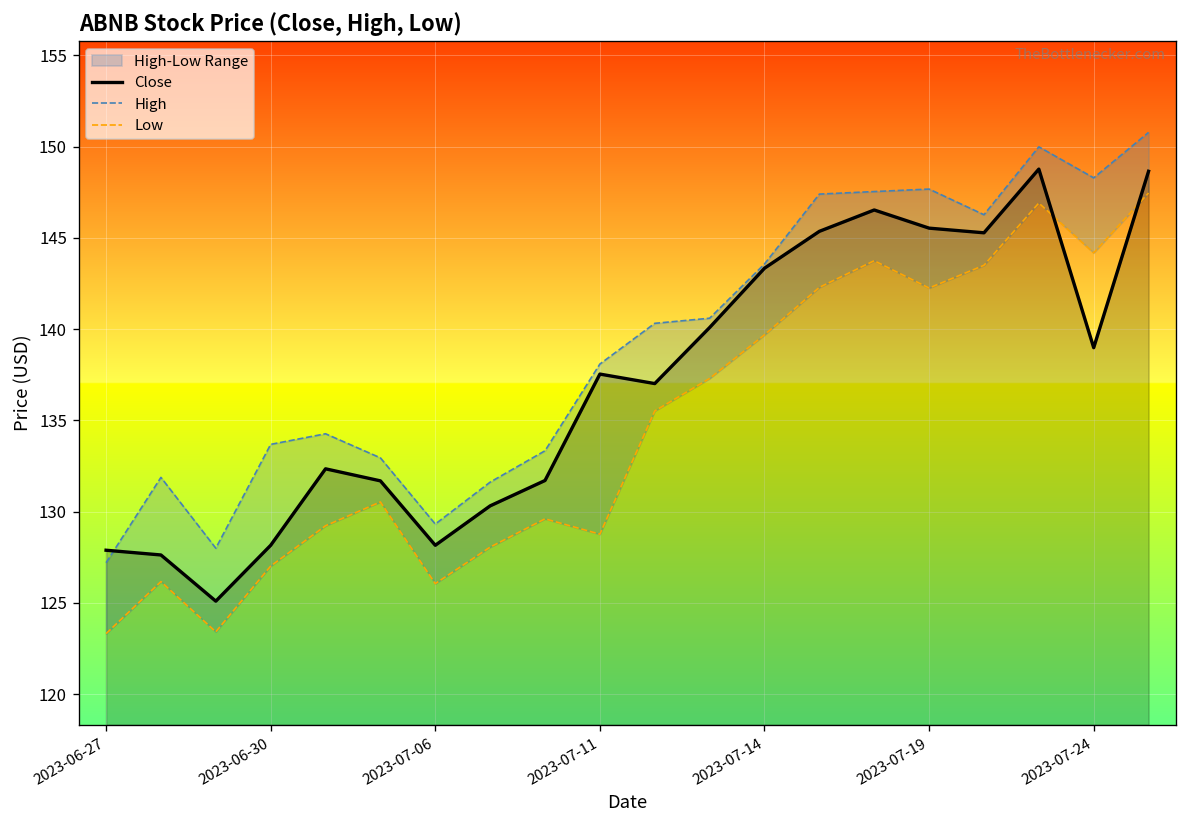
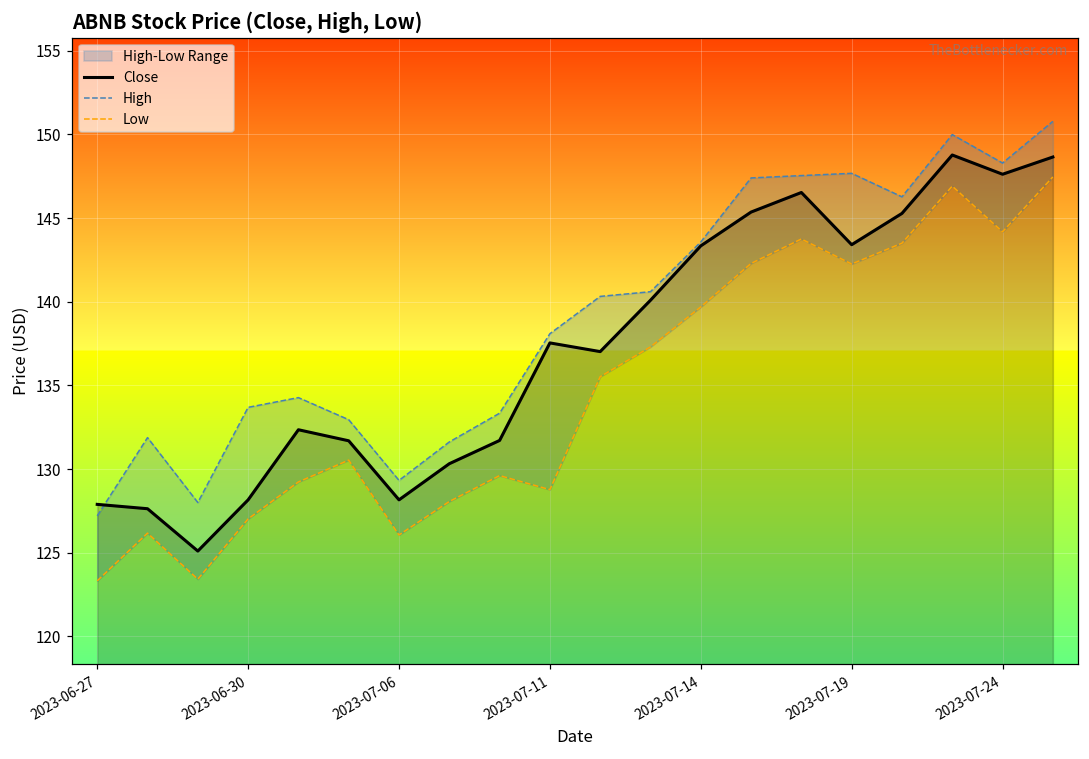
Close, 2023-07-19: 145.5 -> 143.4
Close, 2023-07-24: 139.0 -> 147.6
